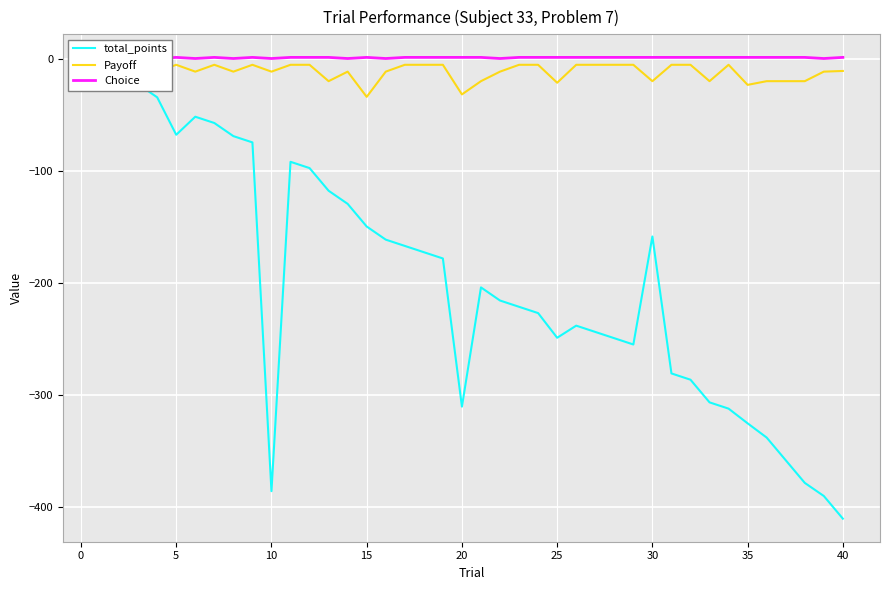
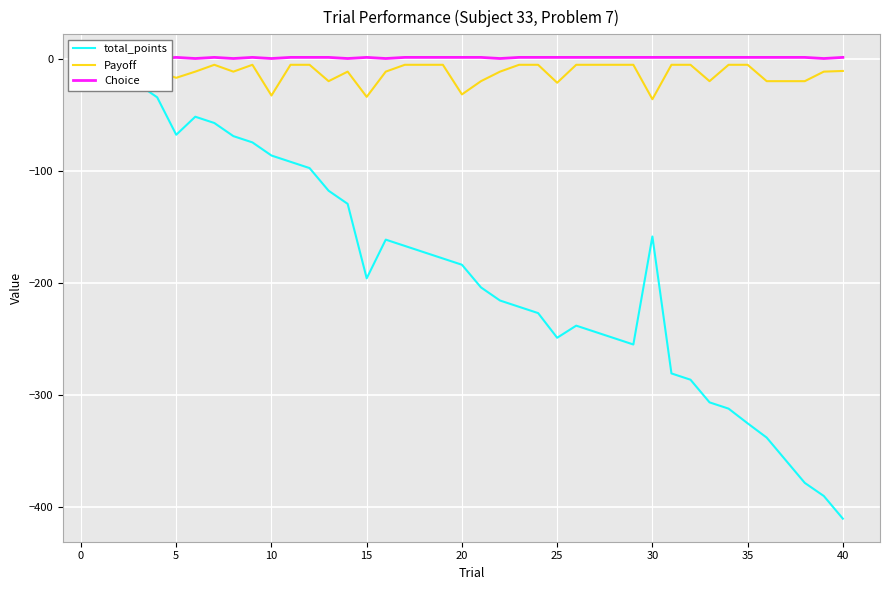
Payoff, 5: -6 -> -17
total_points, 10: -386 -> -87
Payoff, 10: -12 -> -33
total_points, 15: -150 -> -196
total_points, 20: -310 -> -184
Payoff, 30: -20 -> -36
Payoff, 35: -24 -> -6
